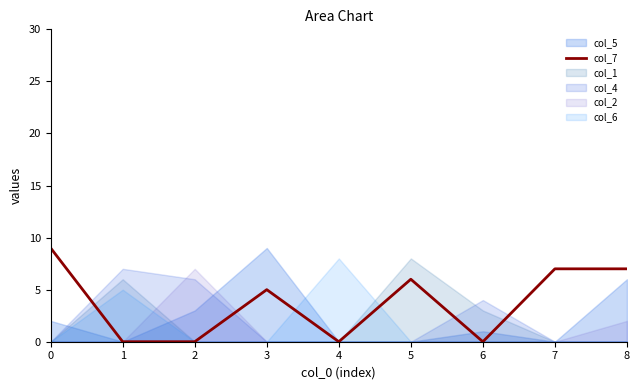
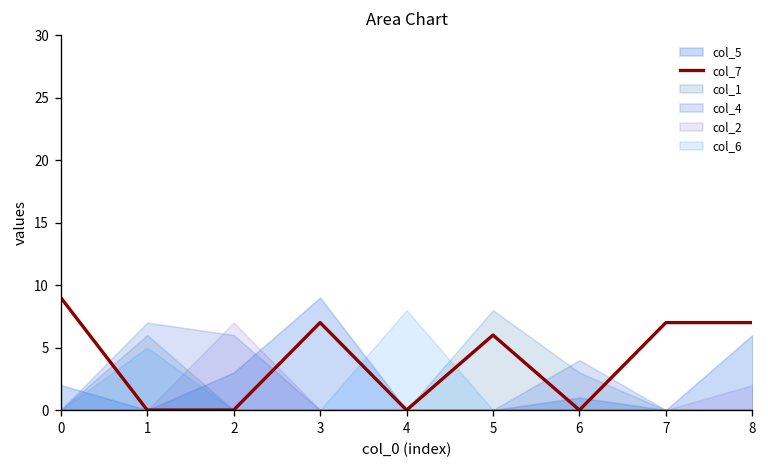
col_7, 3: 5 -> 7
